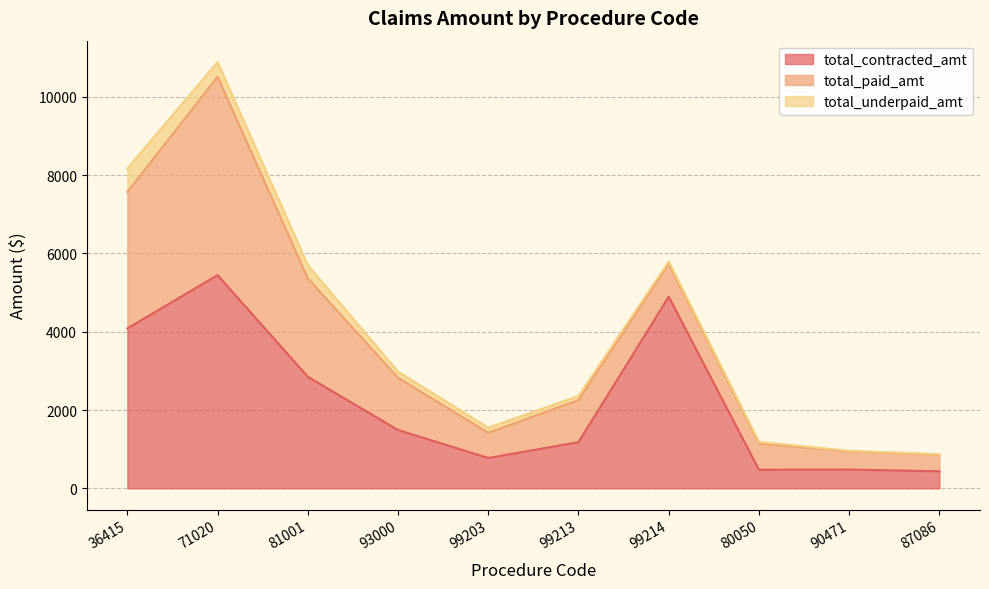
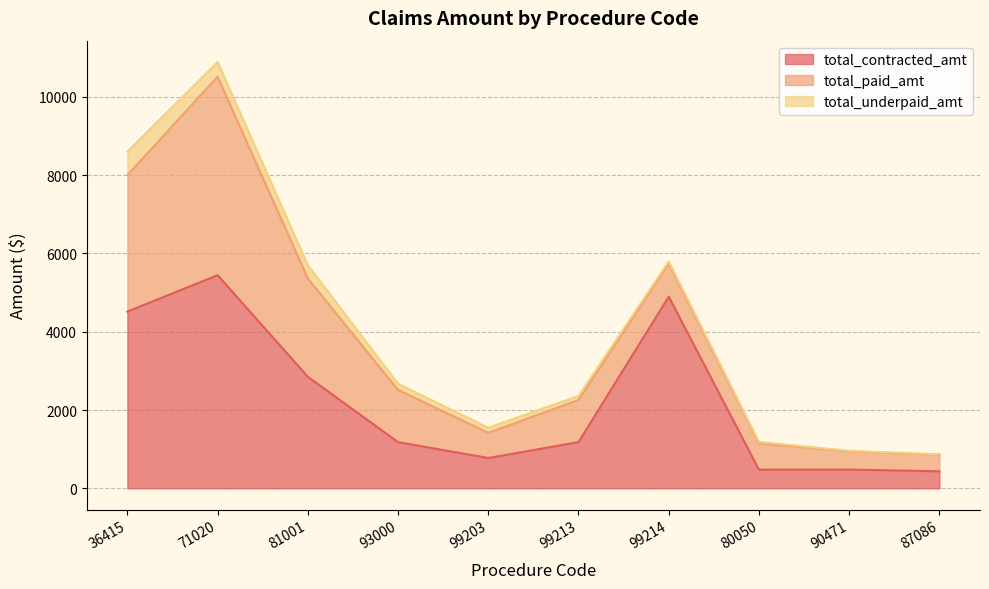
total_contracted_amt, 36415: 4100 -> 4500
total_contracted_amt, 93000: 1500 -> 1200
